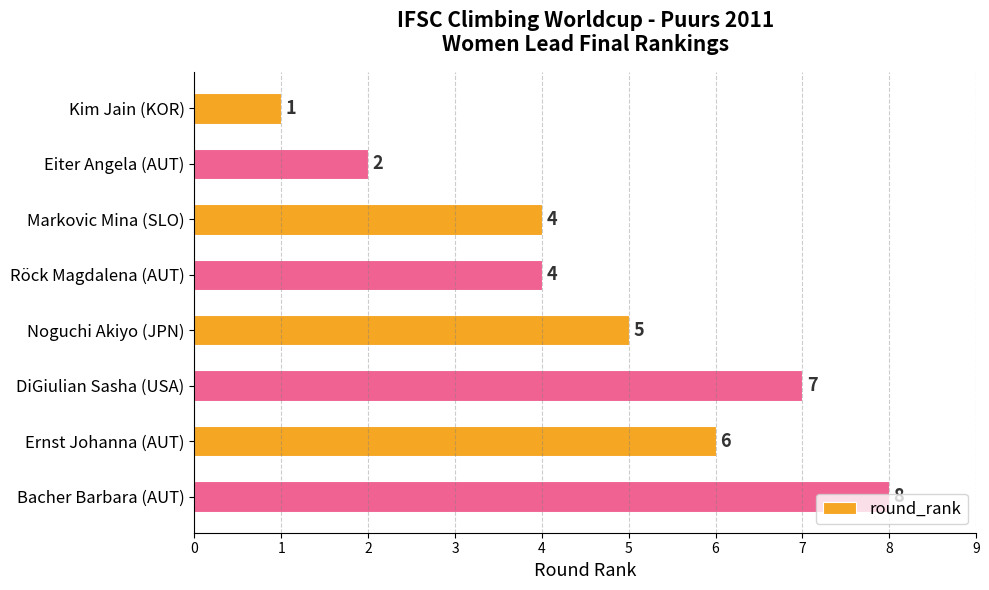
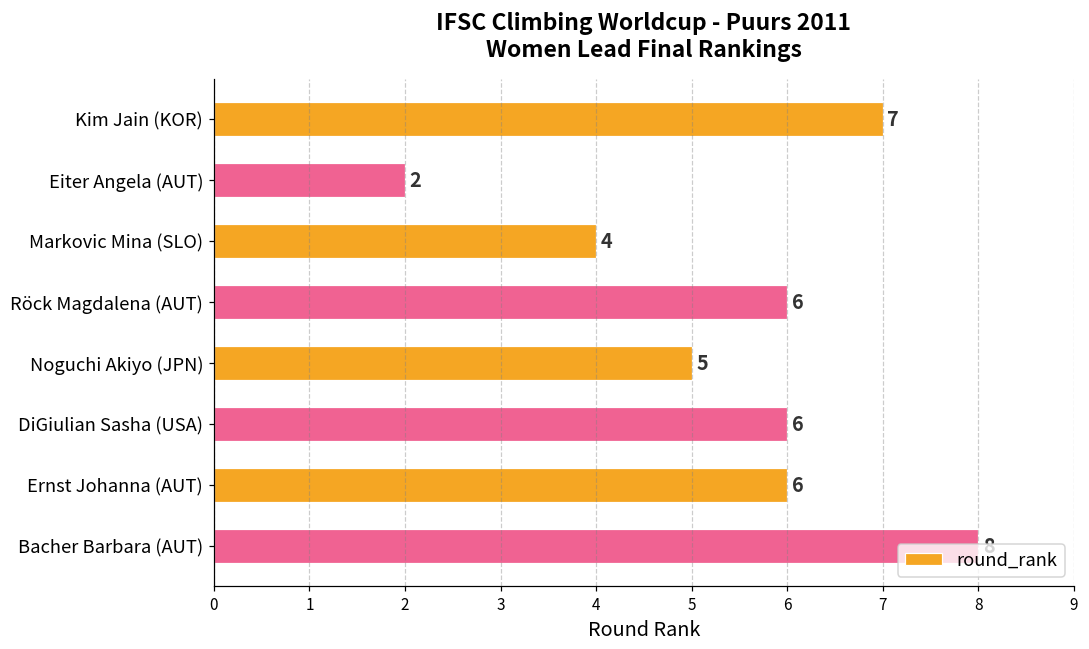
Kim Jain (KOR): 1 -> 7
Röck Magdalena (AUT): 4 -> 6
DiGiulian Sasha (USA): 7 -> 6
